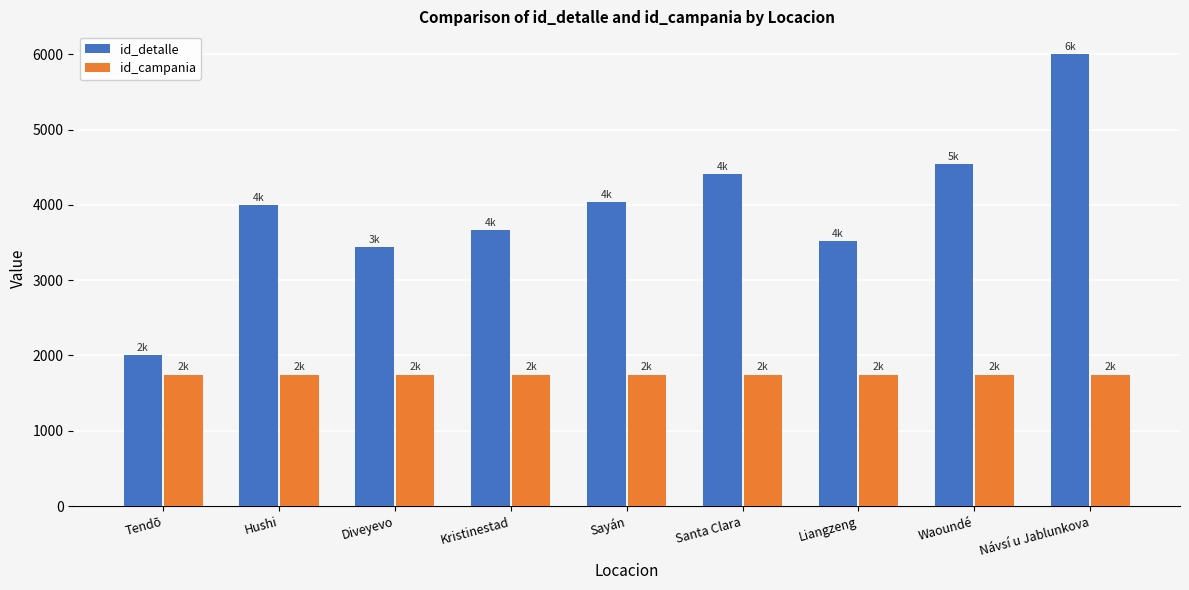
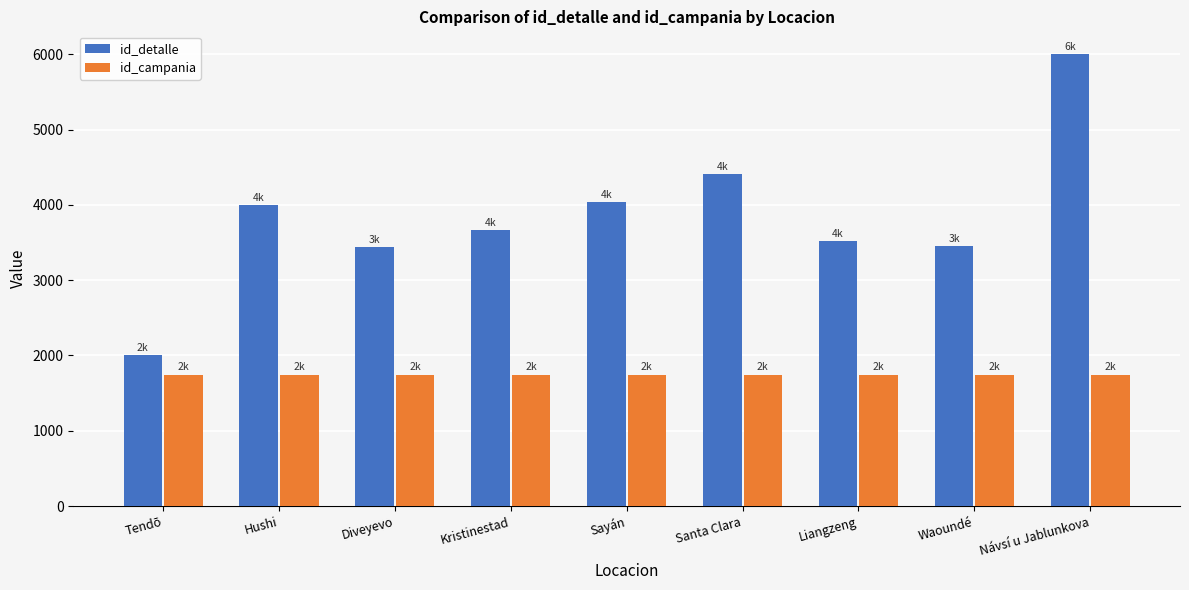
id_detalle, Waoundé: 5k -> 3k
